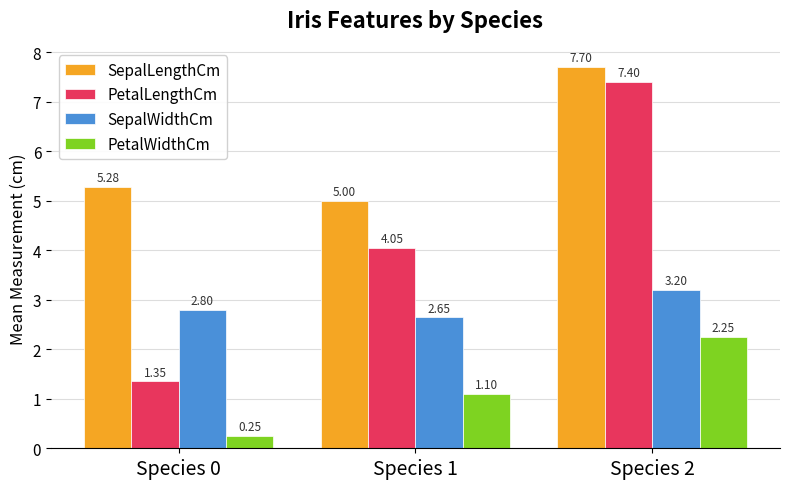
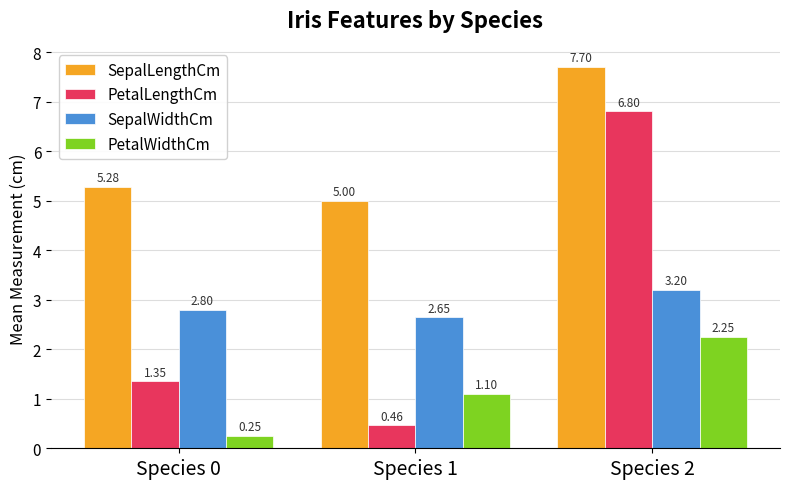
PetalLengthCm, Species 1: 4.05 -> 0.46
PetalLengthCm, Species 2: 7.40 -> 6.80
